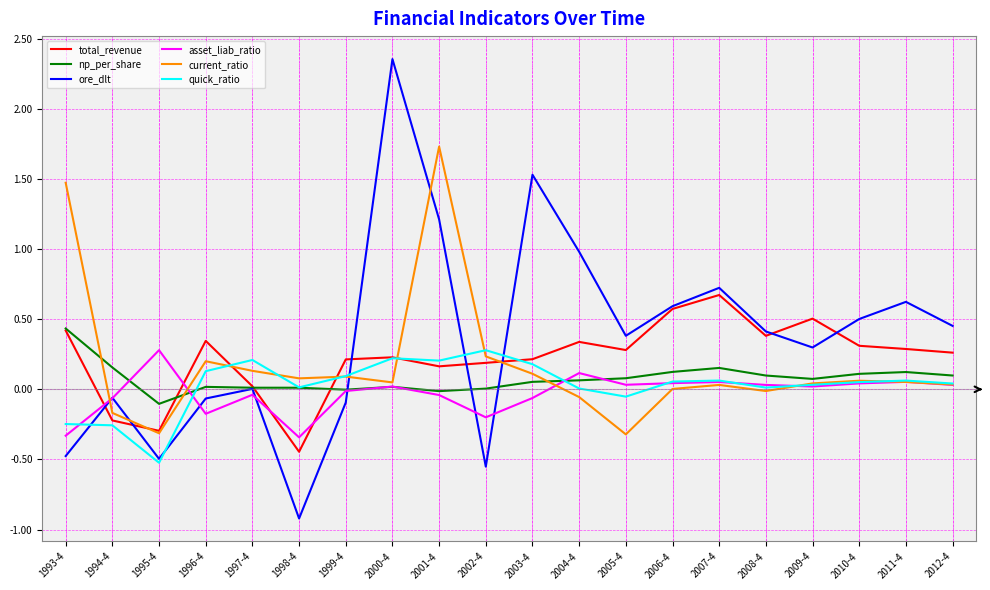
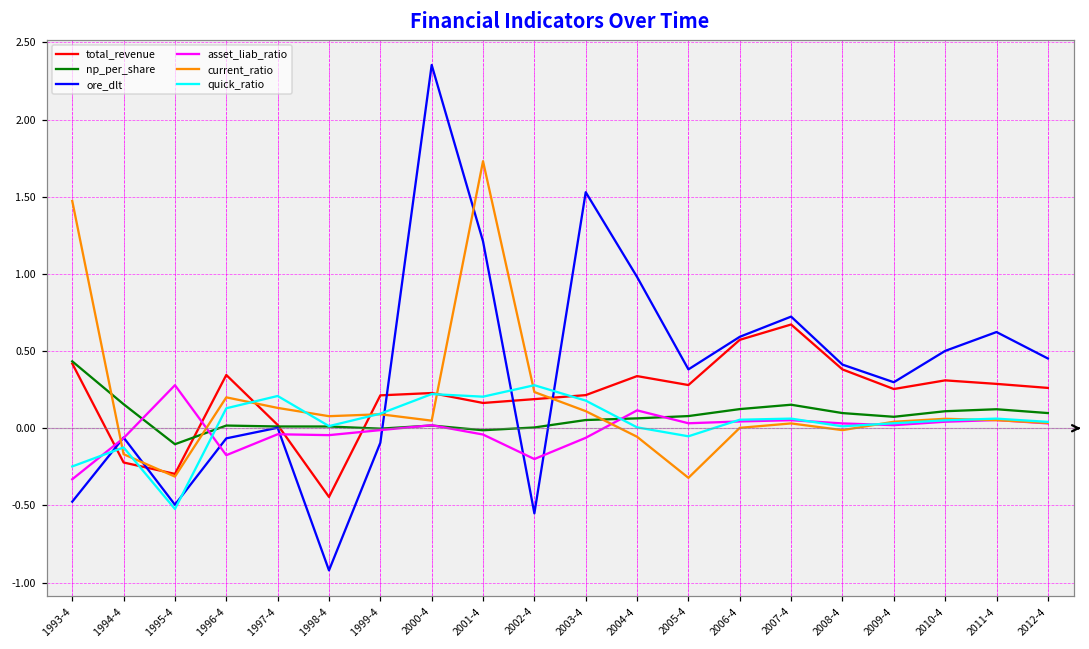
quick_ratio, 1994-4: -0.26 -> -0.12
asset_liab_ratio, 1998-4: -0.34 -> -0.04
total_revenue, 2009-4: 0.50 -> 0.25
